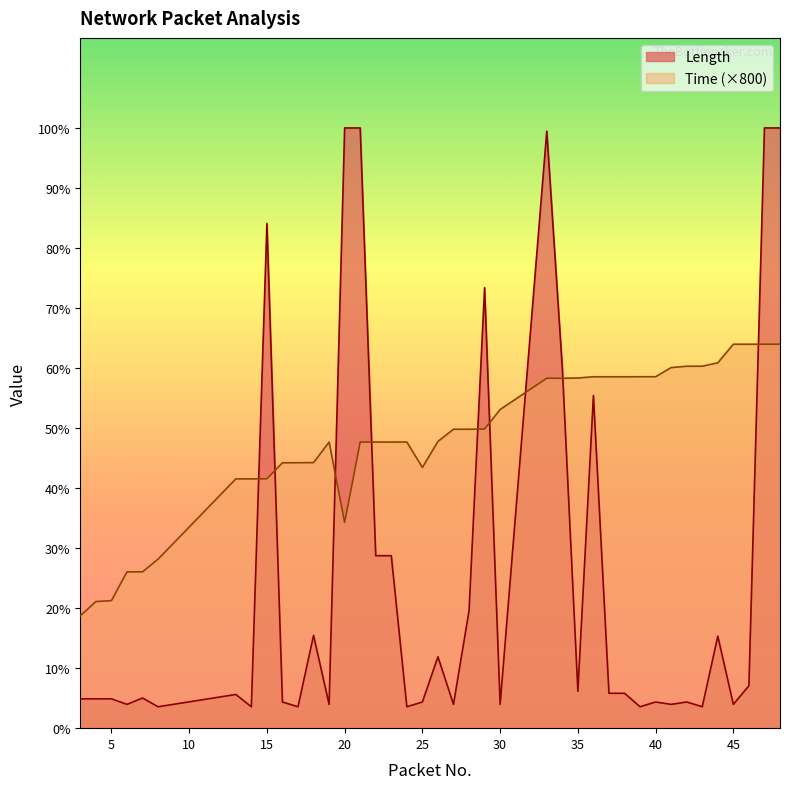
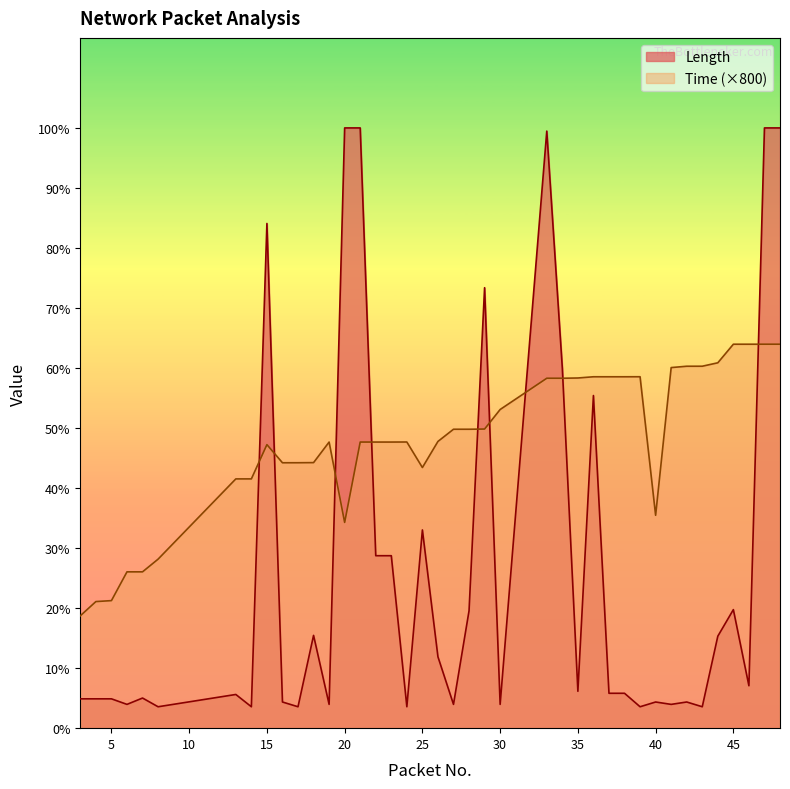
Time (×800), 15: 42% -> 47%
Length, 25: 4% -> 33%
Time (×800), 40: 59% -> 35%
Length, 45: 4% -> 20%
